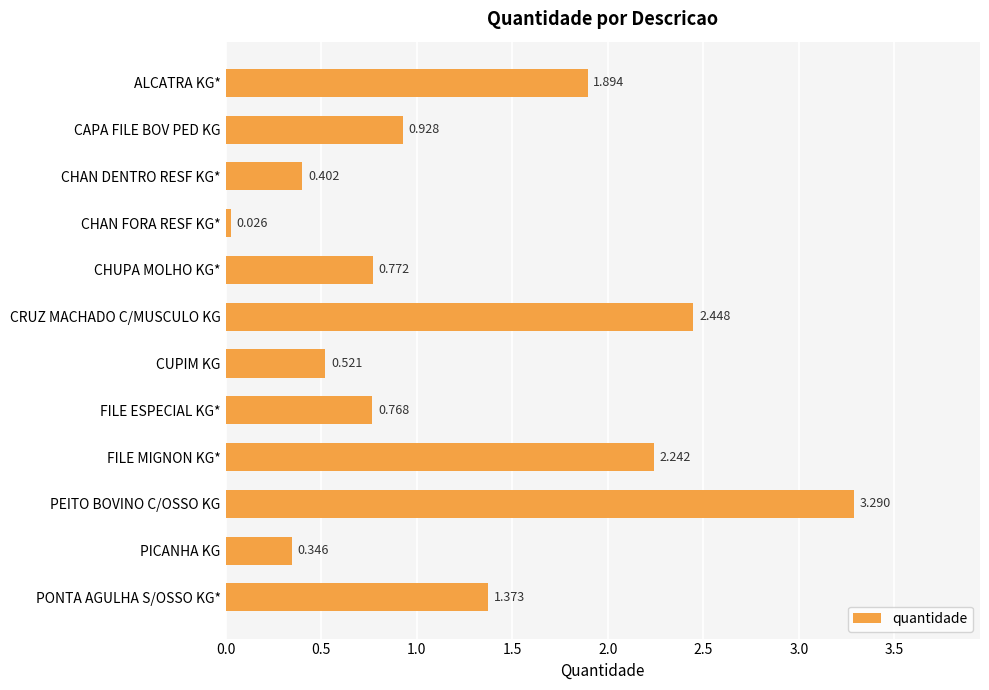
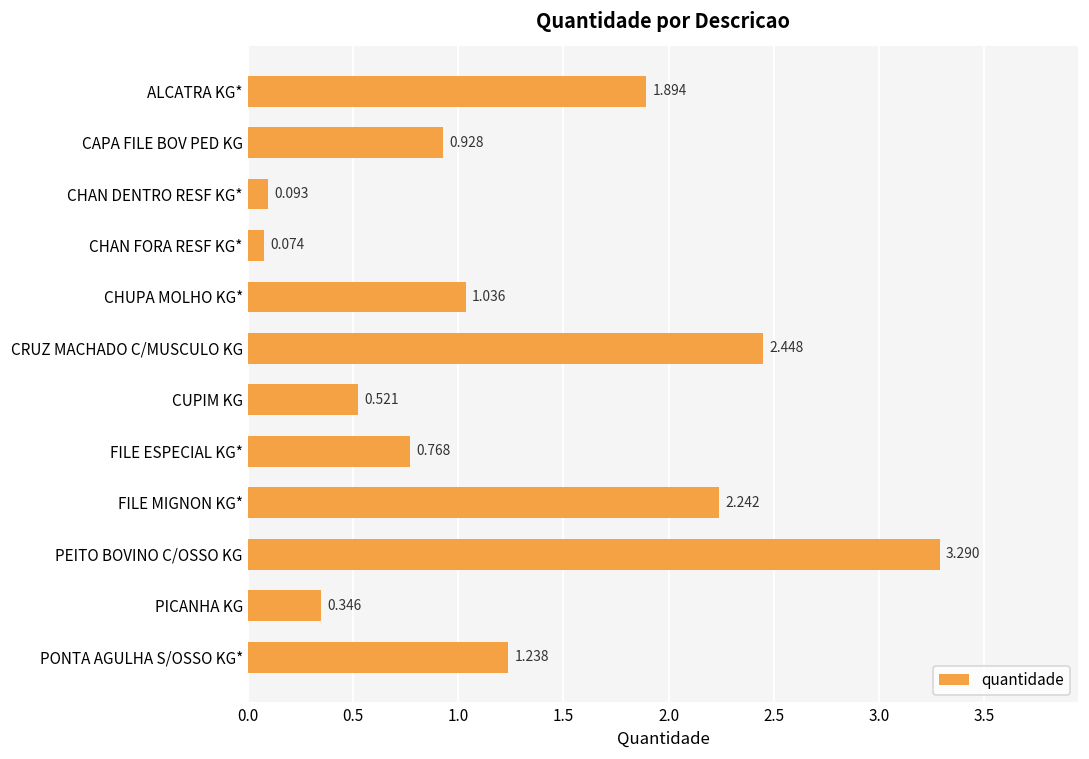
CHAN DENTRO RESF KG*: 0.402 -> 0.093
CHAN FORA RESF KG*: 0.026 -> 0.074
CHUPA MOLHO KG*: 0.772 -> 1.036
PONTA AGULHA S/OSSO KG*: 1.373 -> 1.238
